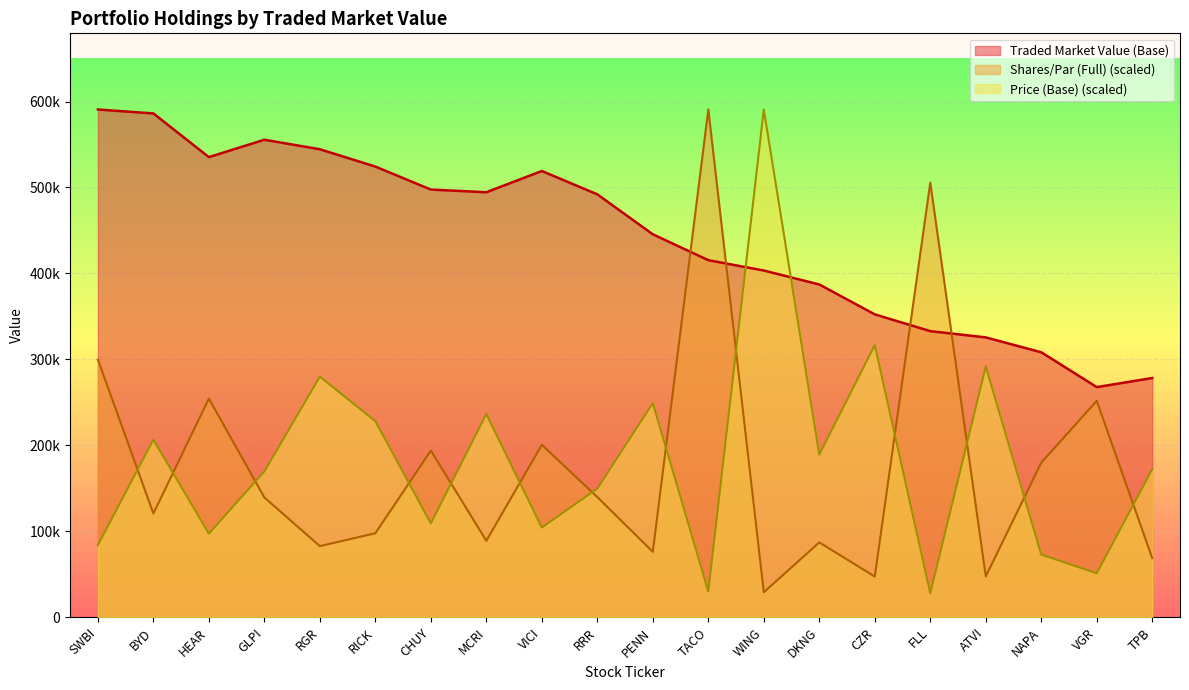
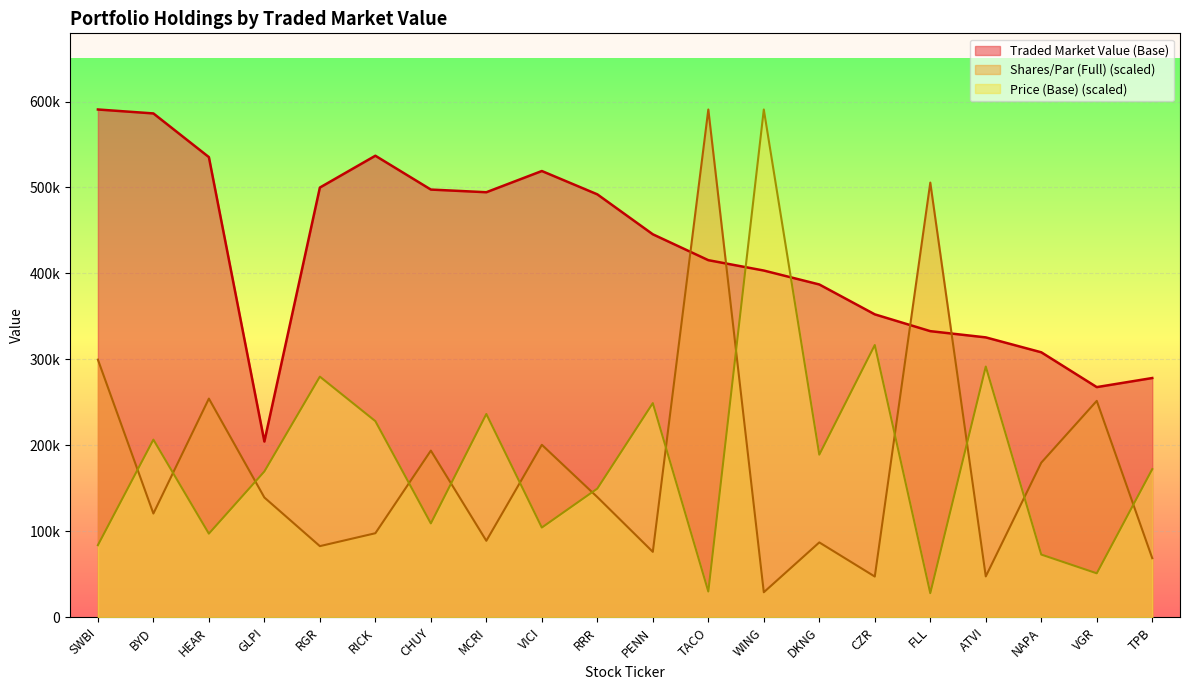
Traded Market Value (Base), GLPI: 560000 -> 200000
Traded Market Value (Base), RGR: 540000 -> 500000
Traded Market Value (Base), RICK: 520000 -> 540000
